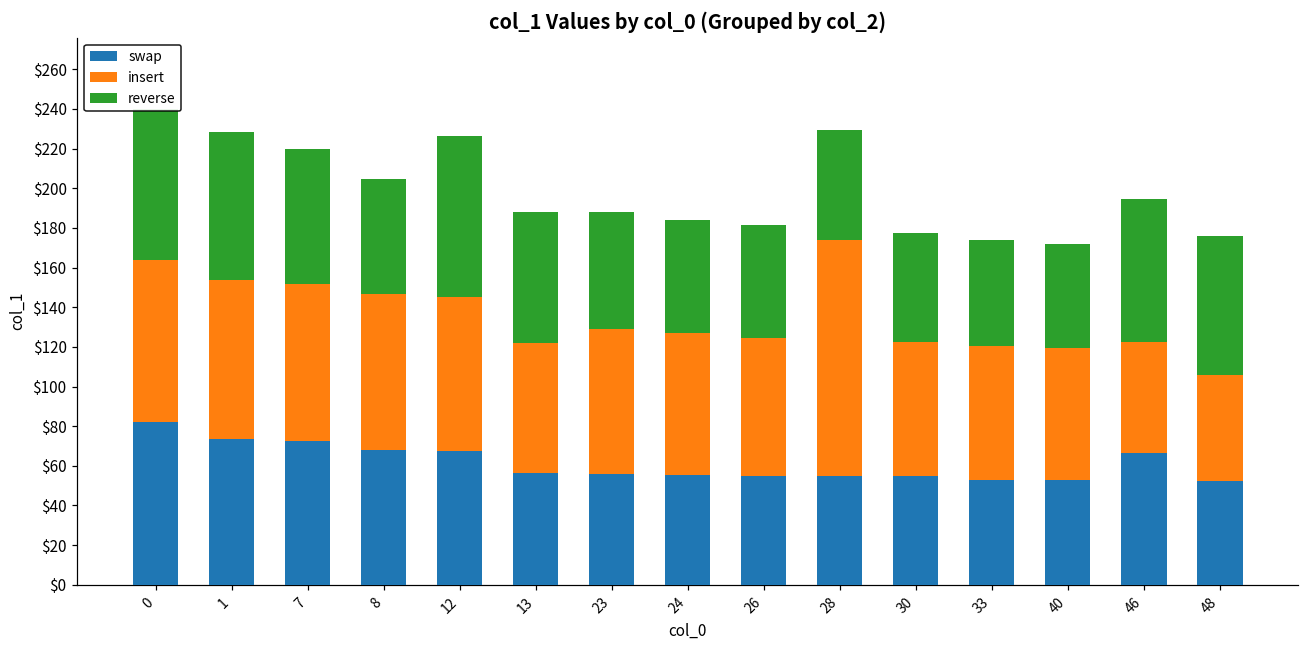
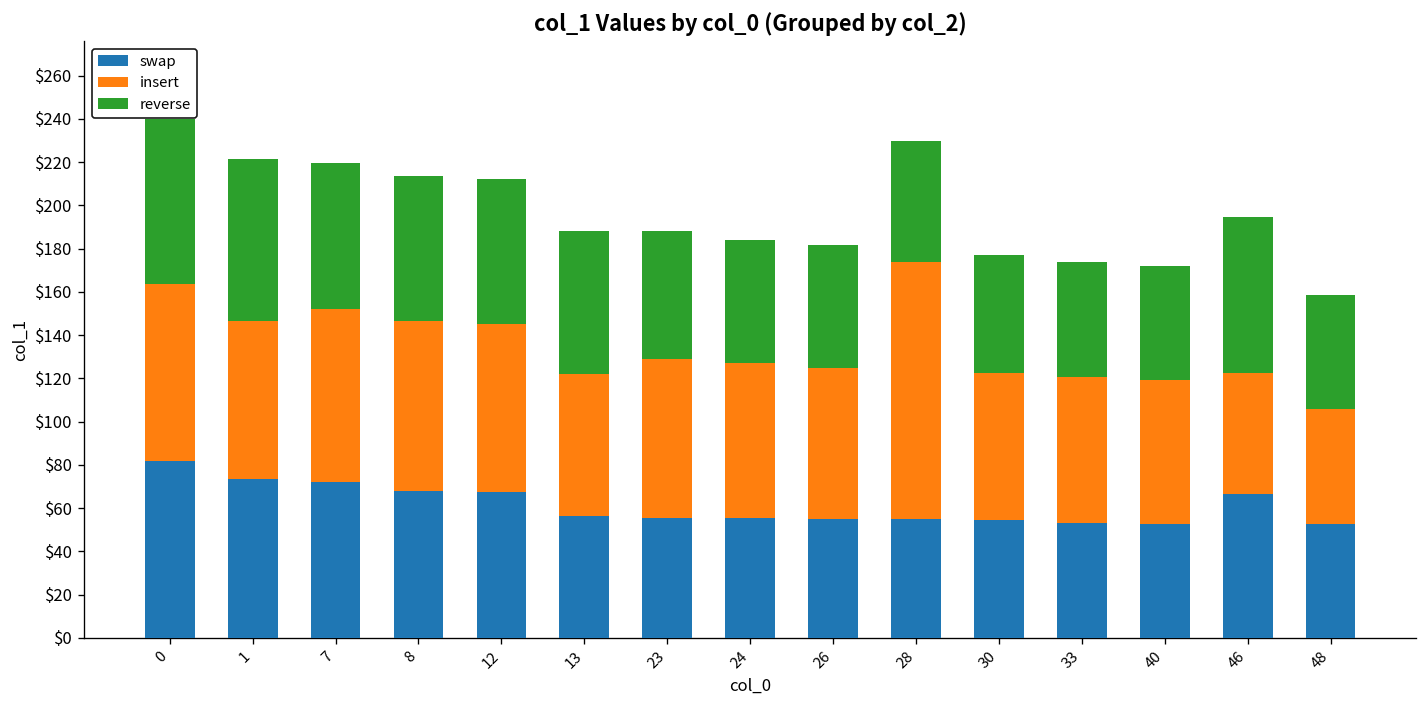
insert, 1: $80 -> $73
reverse, 8: $58 -> $67
reverse, 12: $81 -> $67
reverse, 48: $70 -> $52
